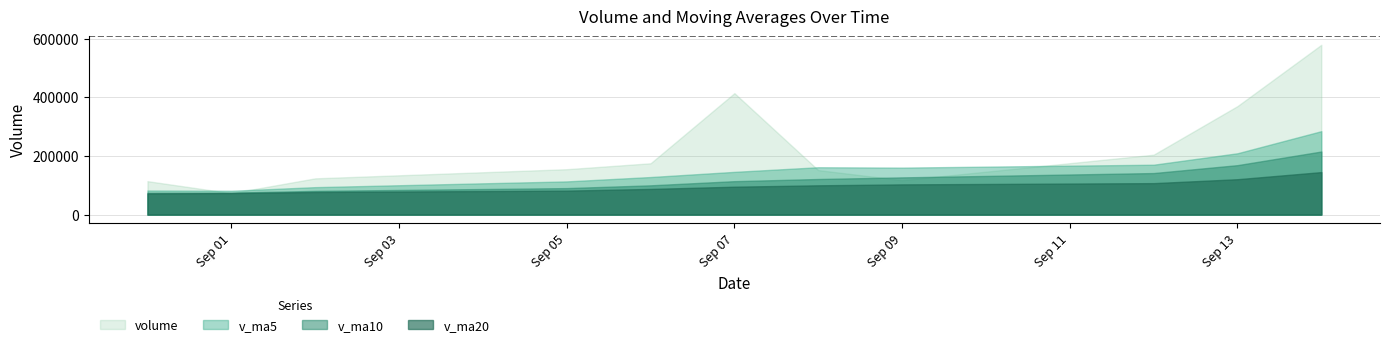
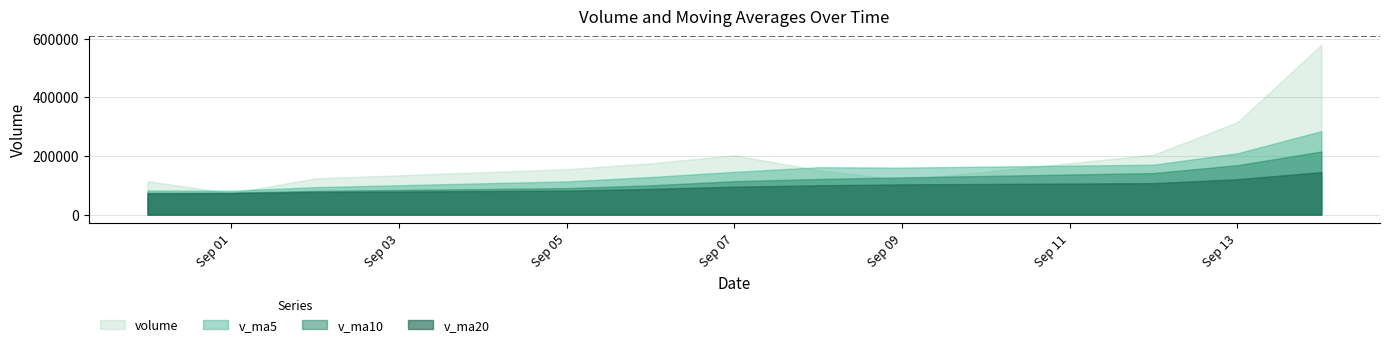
volume, Sep 07: 410000 -> 200000
volume, Sep 13: 370000 -> 320000
